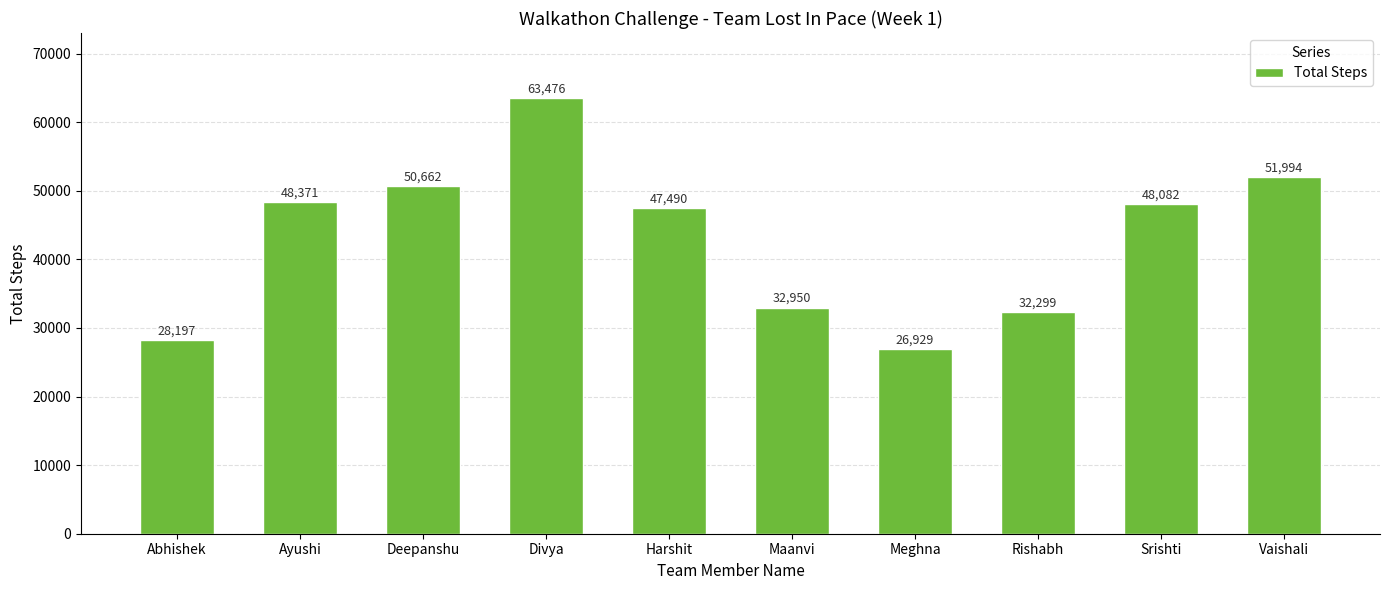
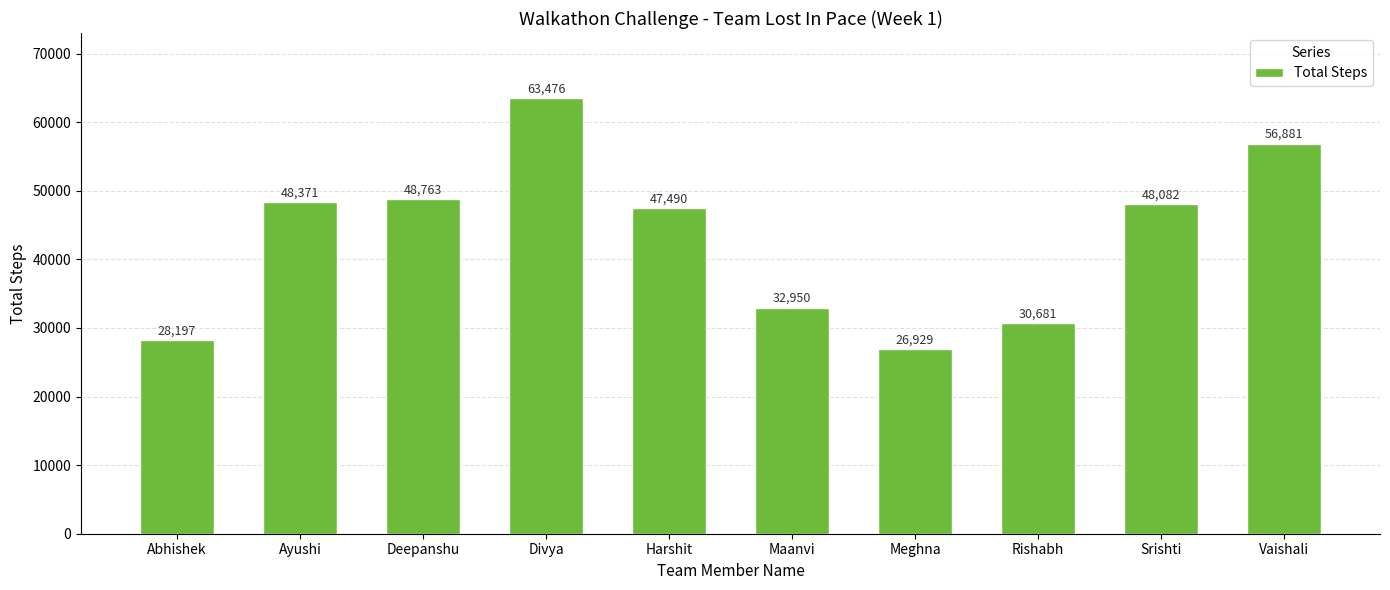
Deepanshu: 50,662 -> 48,763
Rishabh: 32,299 -> 30,681
Vaishali: 51,994 -> 56,881
